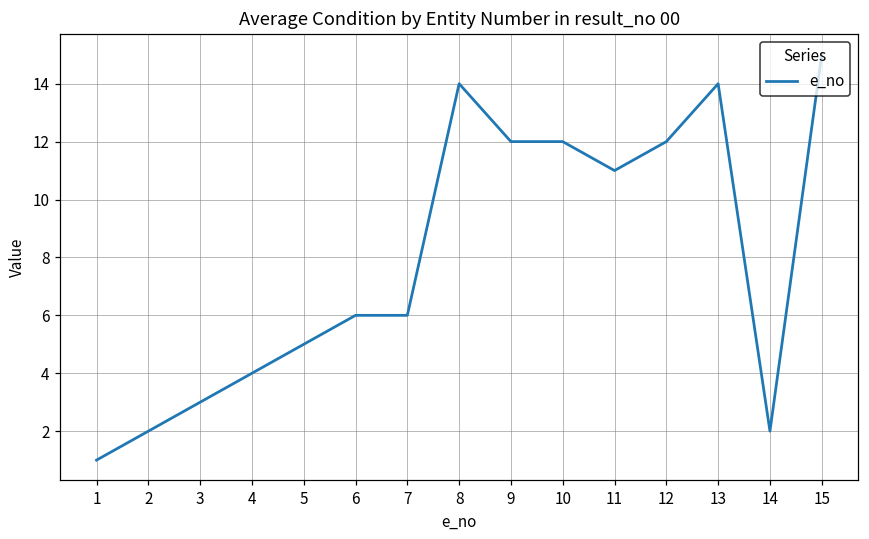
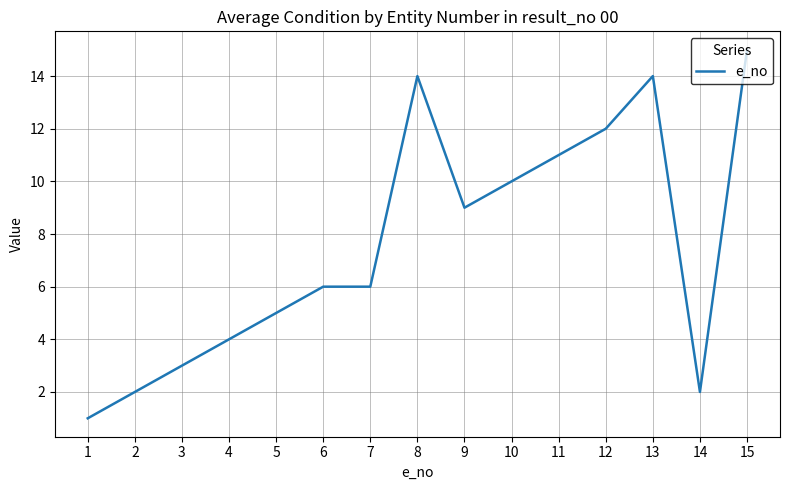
9: 12 -> 9
10: 12 -> 10
